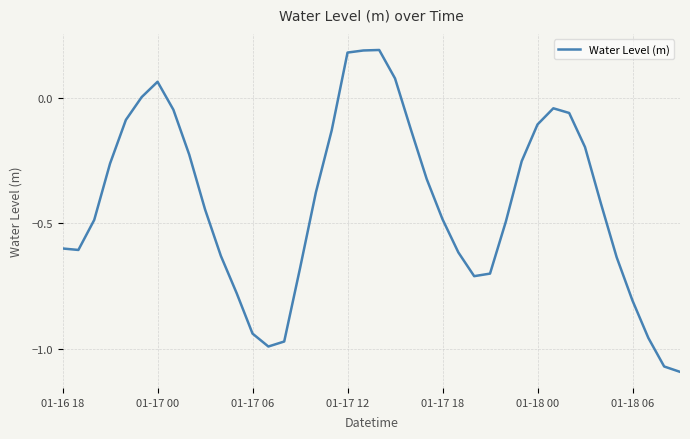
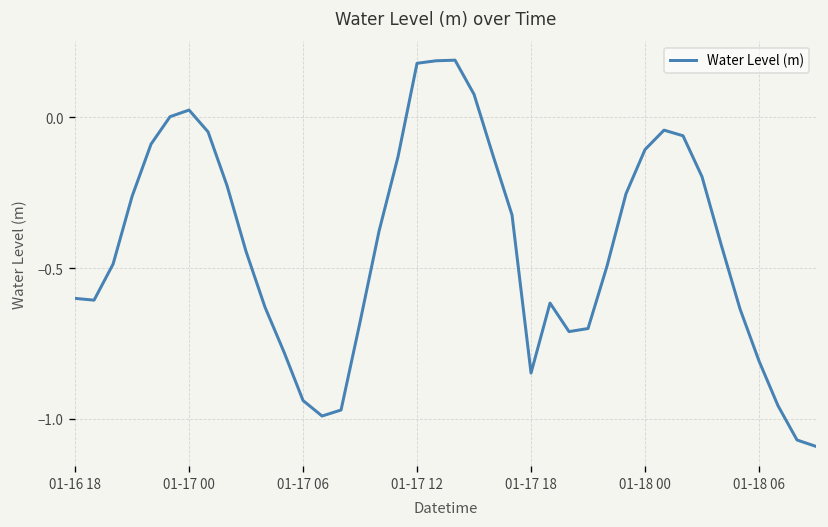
01-17 00: 0.06 -> 0.02
01-17 18: -0.48 -> -0.85
